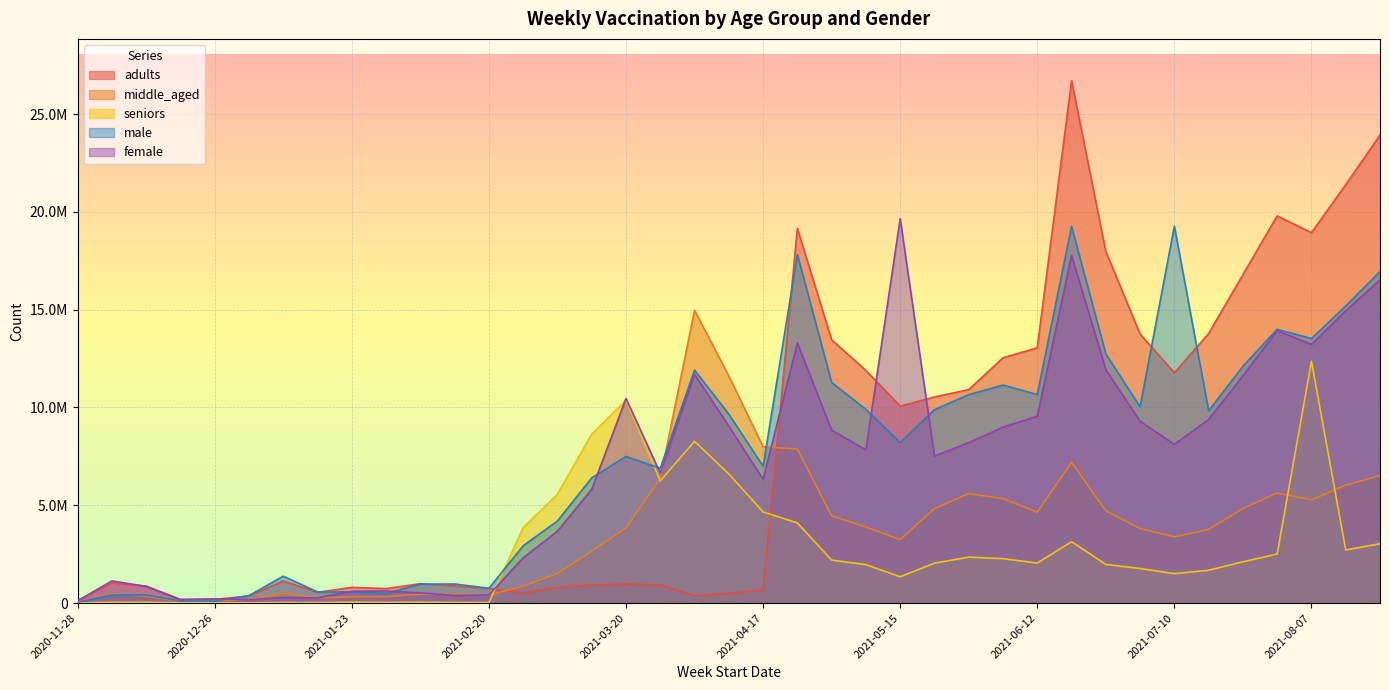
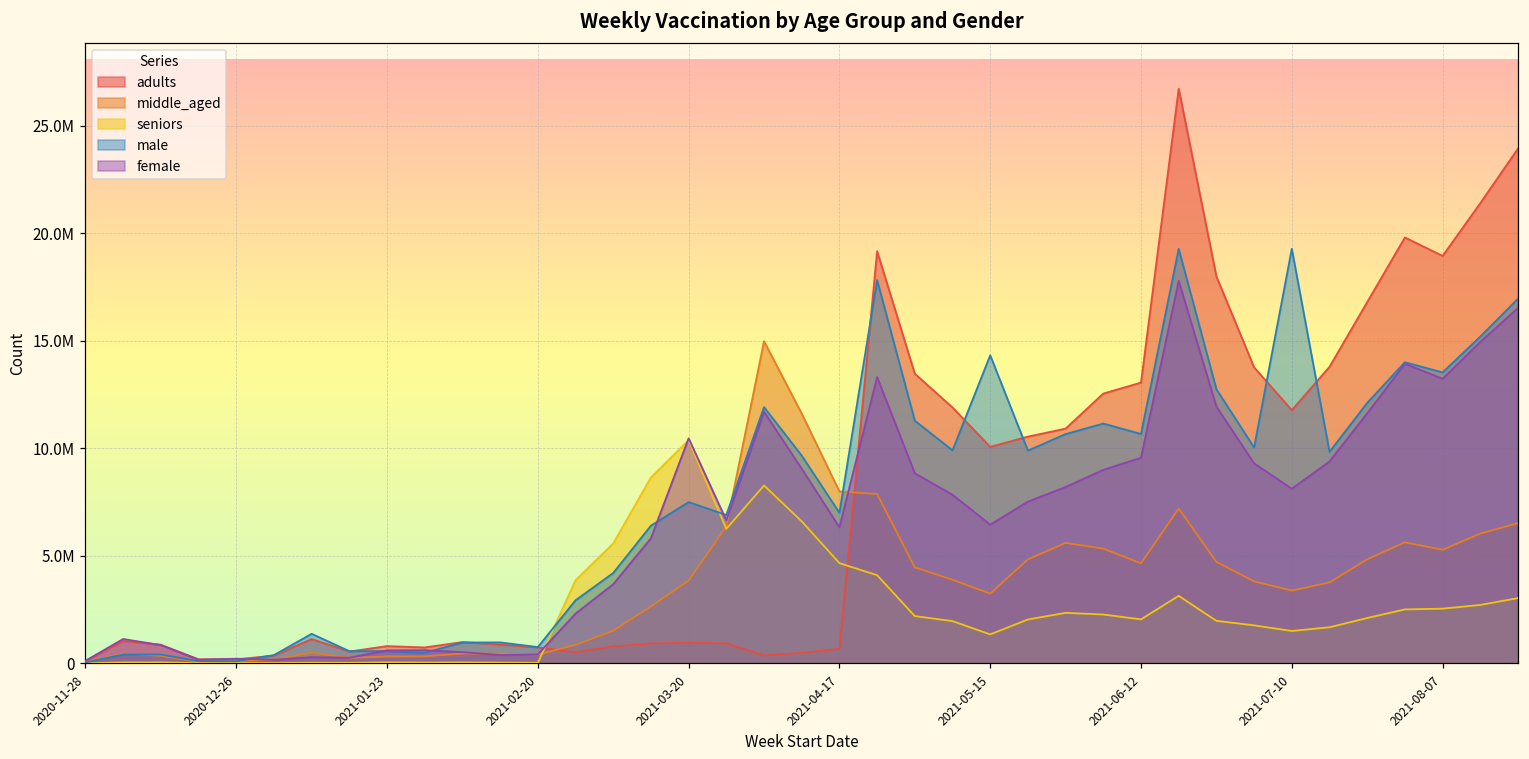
male, 2021-05-15: 8200000 -> 14300000
female, 2021-05-15: 19700000 -> 6400000
seniors, 2021-08-07: 12400000 -> 2500000
